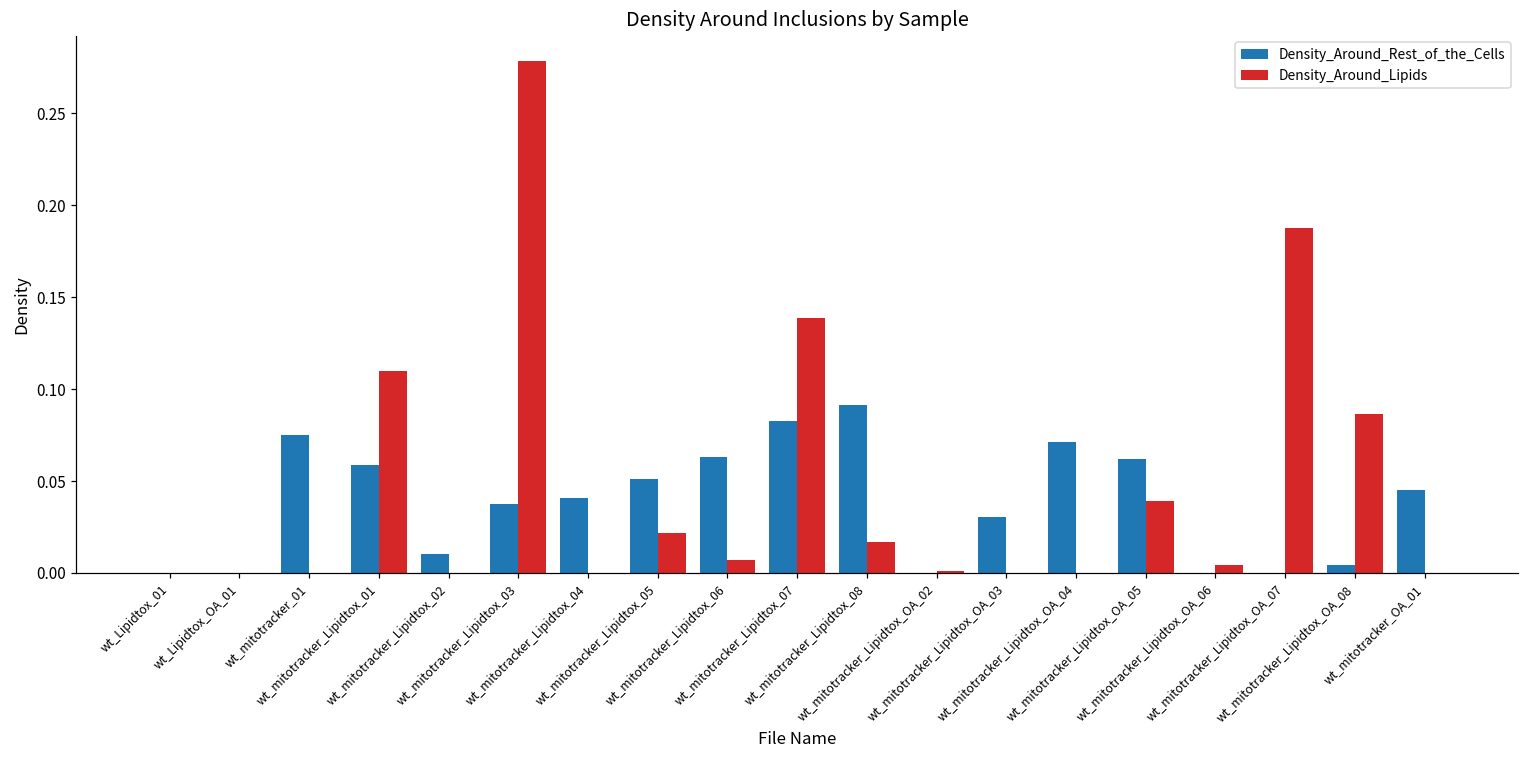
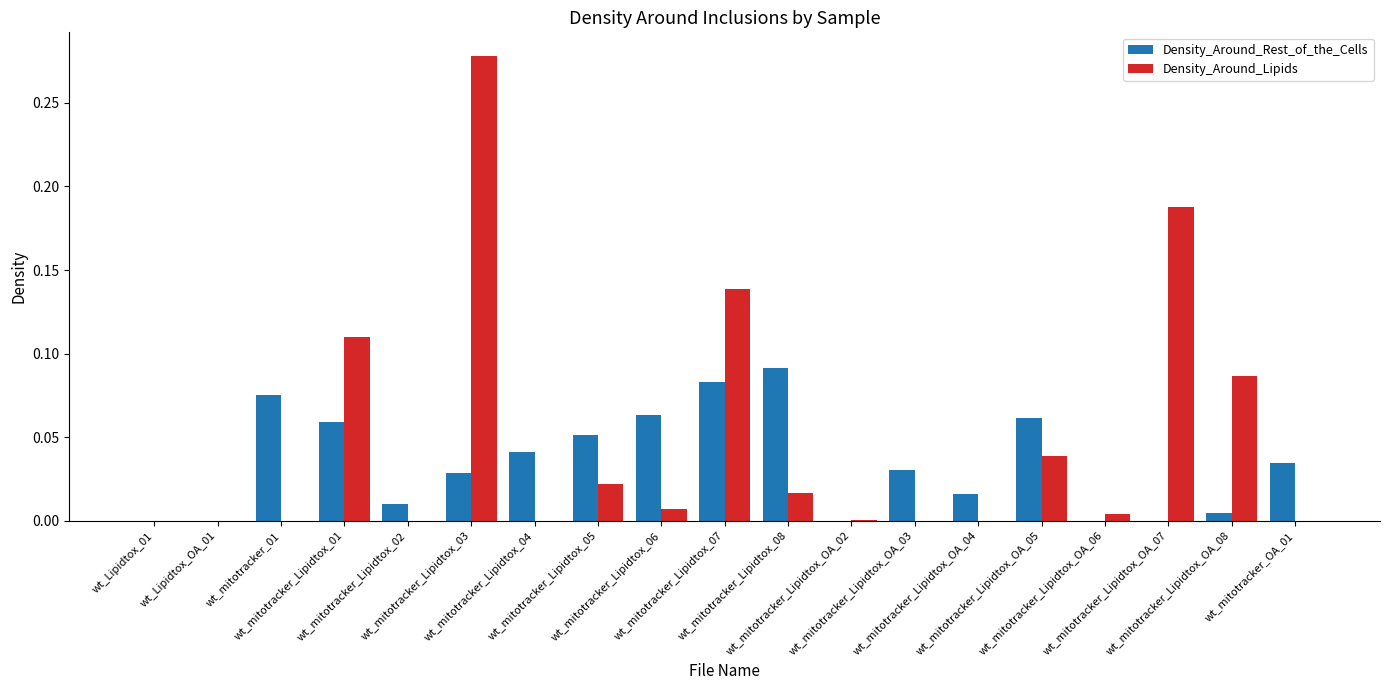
Density_Around_Rest_of_the_Cells, wt_mitotracker_Lipidtox_03: 0.037 -> 0.028
Density_Around_Rest_of_the_Cells, wt_mitotracker_Lipidtox_OA_04: 0.071 -> 0.016
Density_Around_Rest_of_the_Cells, wt_mitotracker_OA_01: 0.045 -> 0.034
